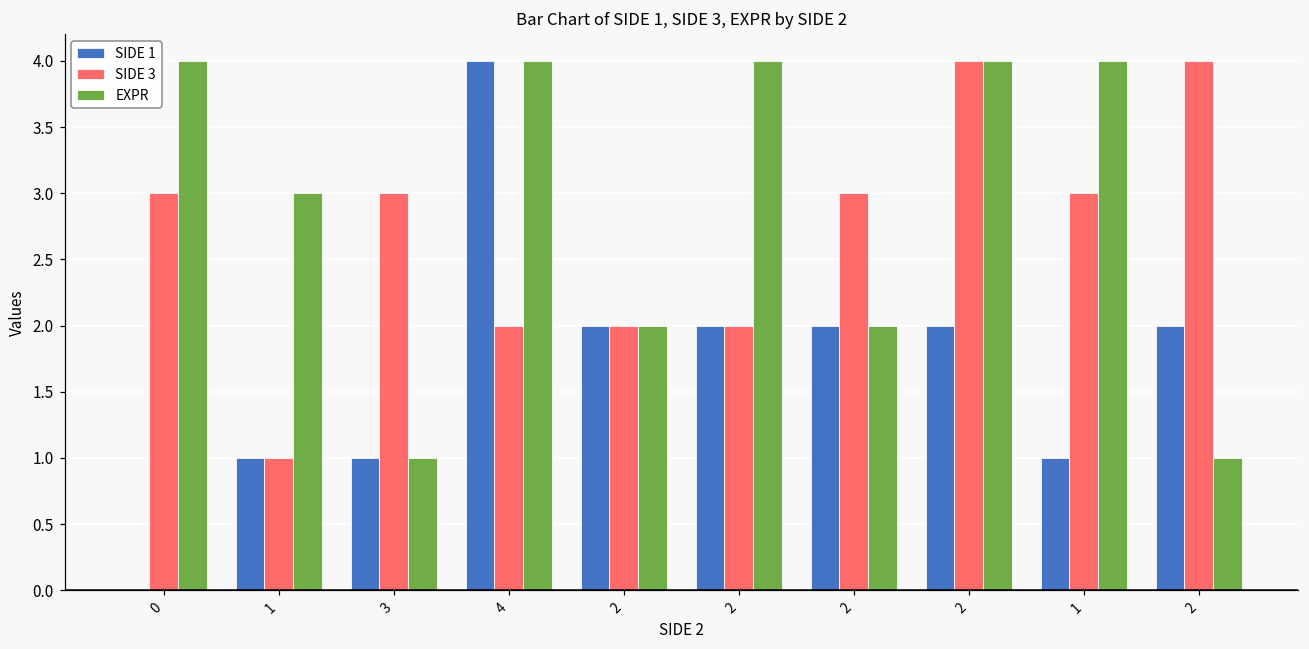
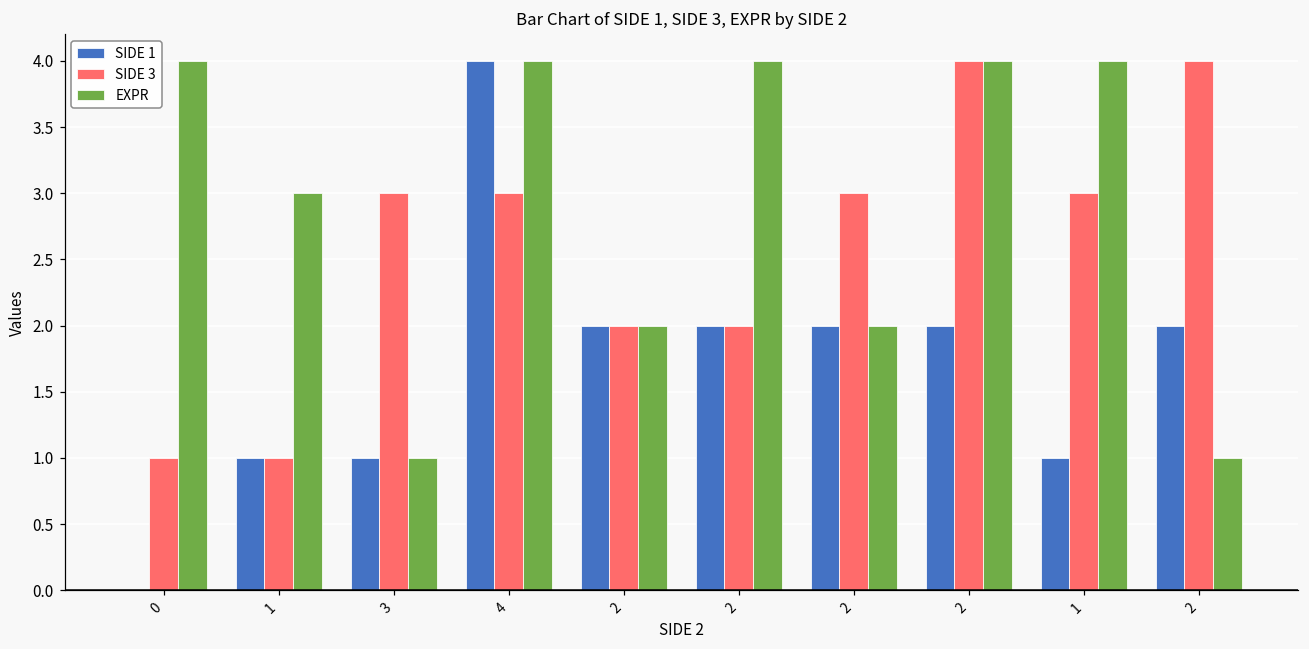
SIDE 3, 0: 3 -> 1
SIDE 3, 4: 2 -> 3
